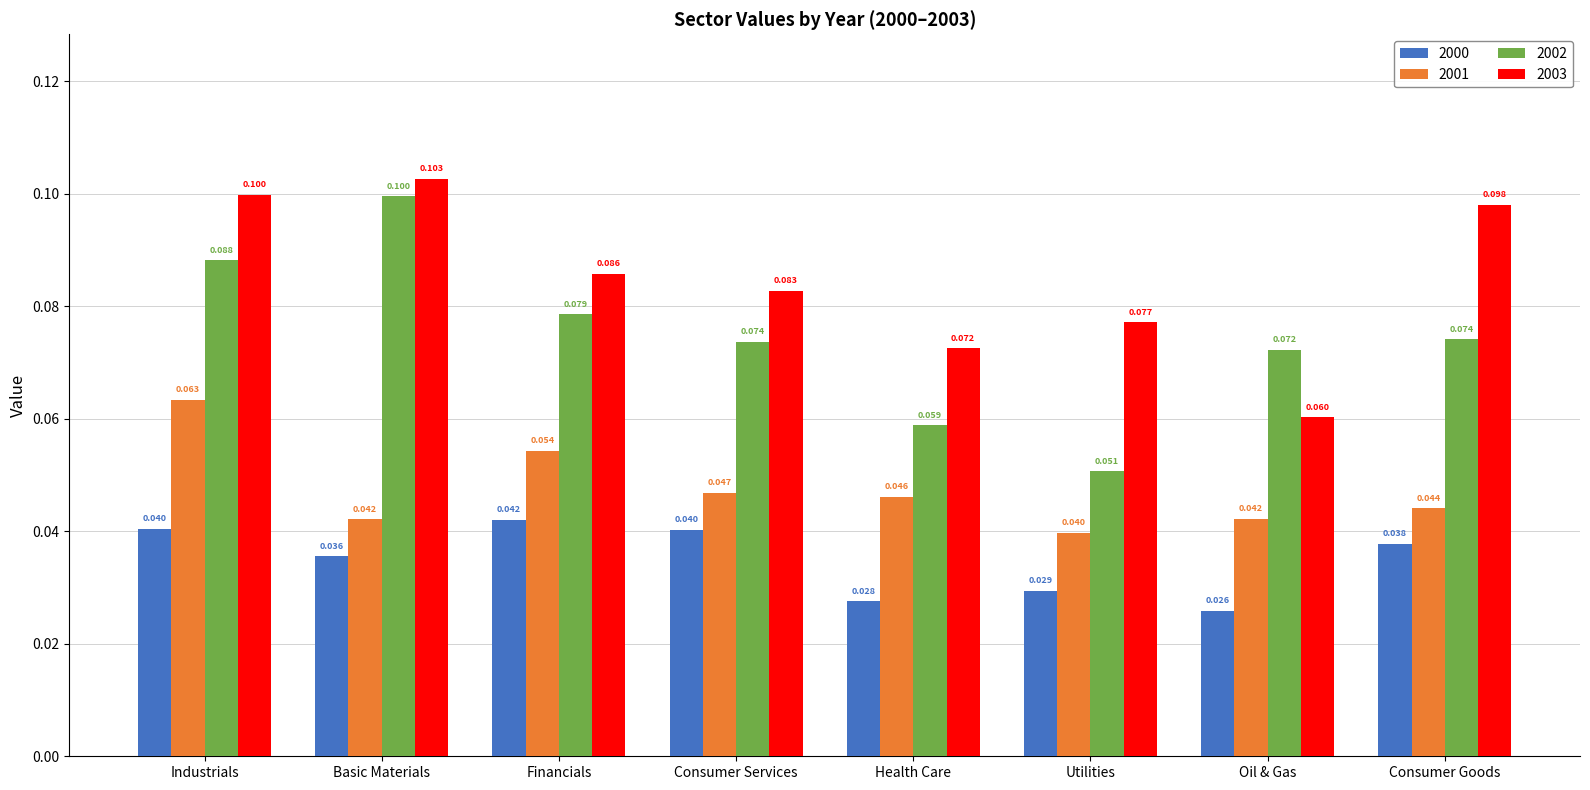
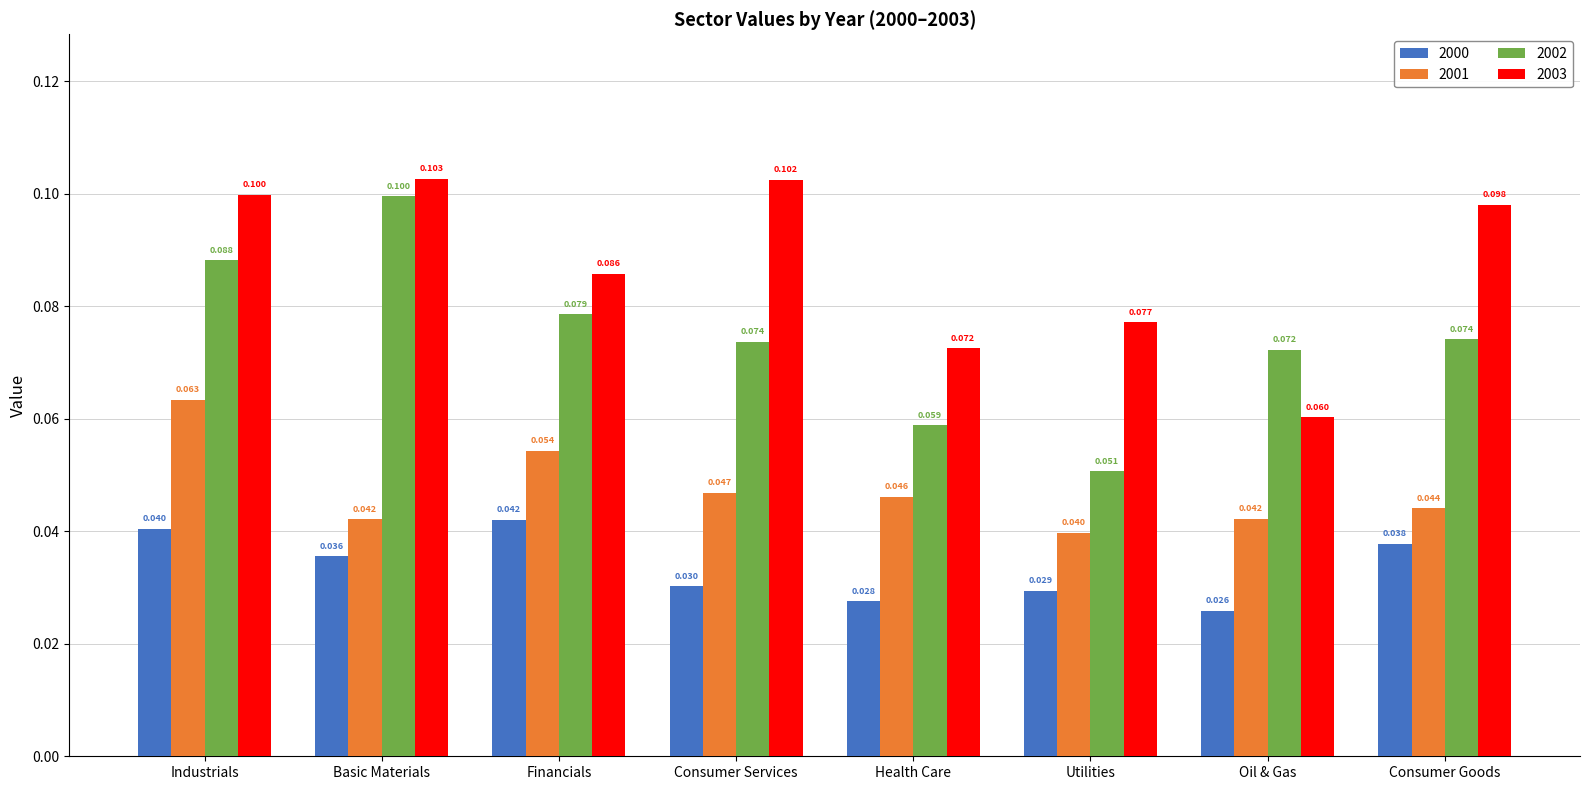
2000, Consumer Services: 0.040 -> 0.030
2003, Consumer Services: 0.083 -> 0.102
